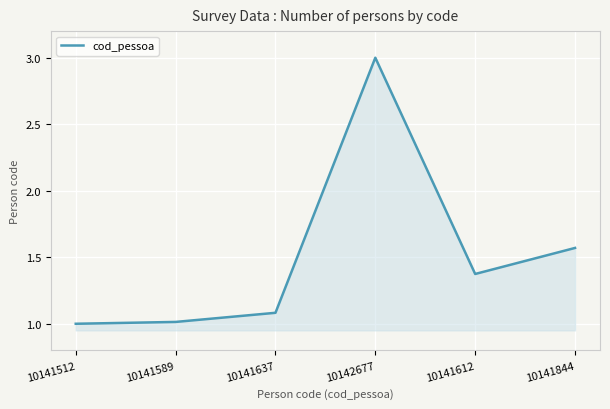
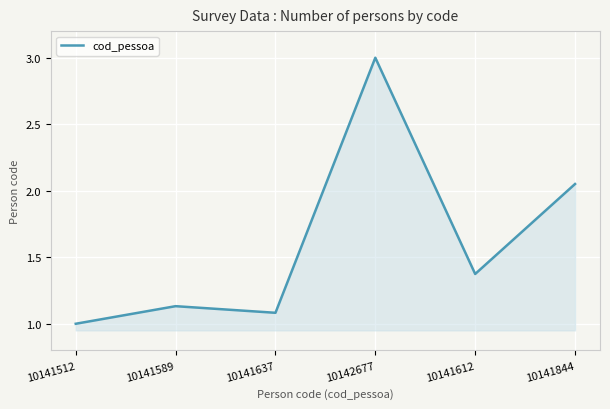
10141589: 1.01 -> 1.13
10141844: 1.57 -> 2.05
